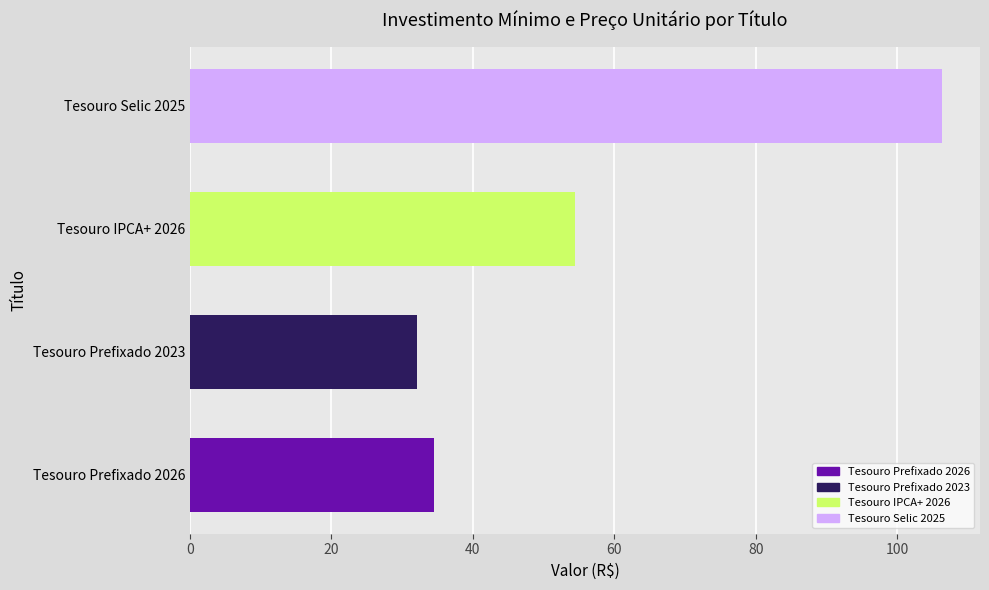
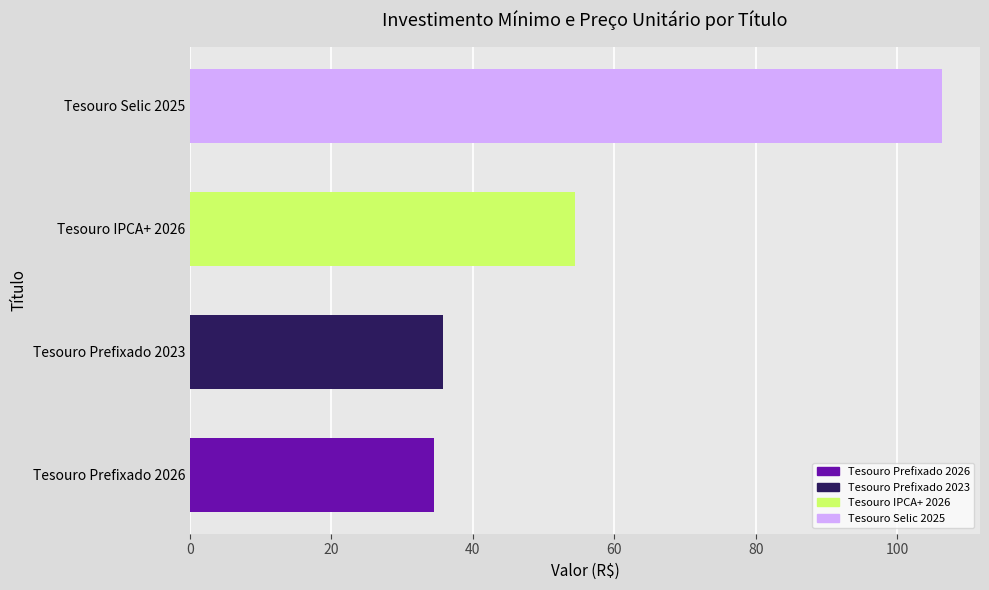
Tesouro Prefixado 2023: 32 -> 36
